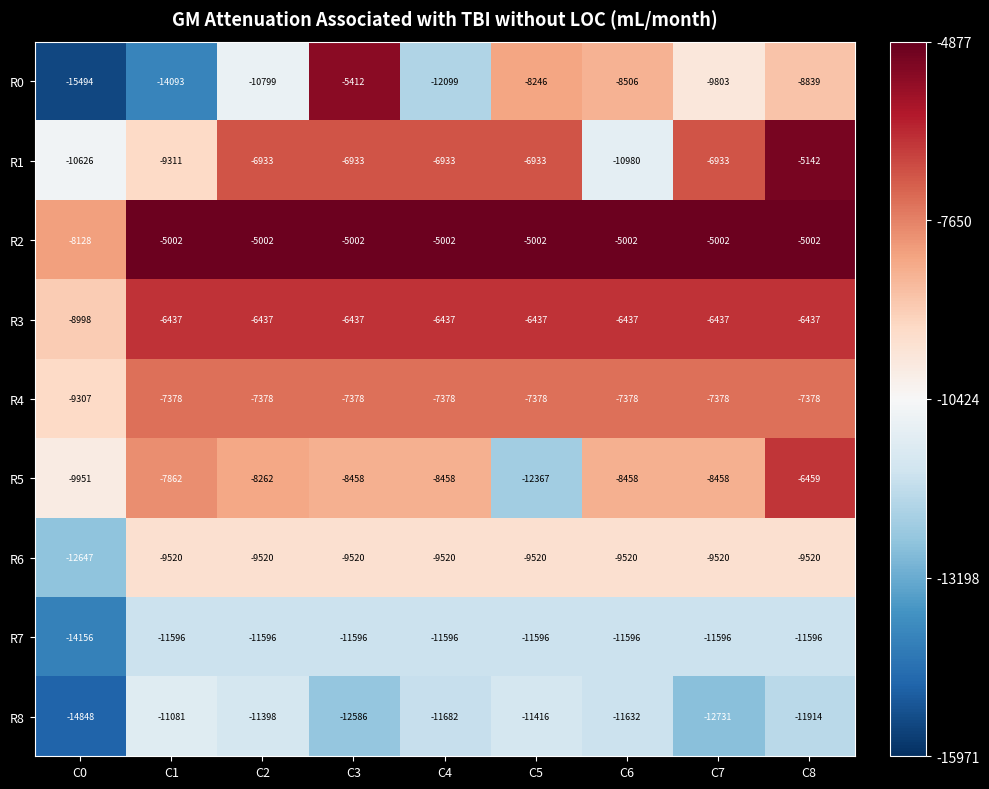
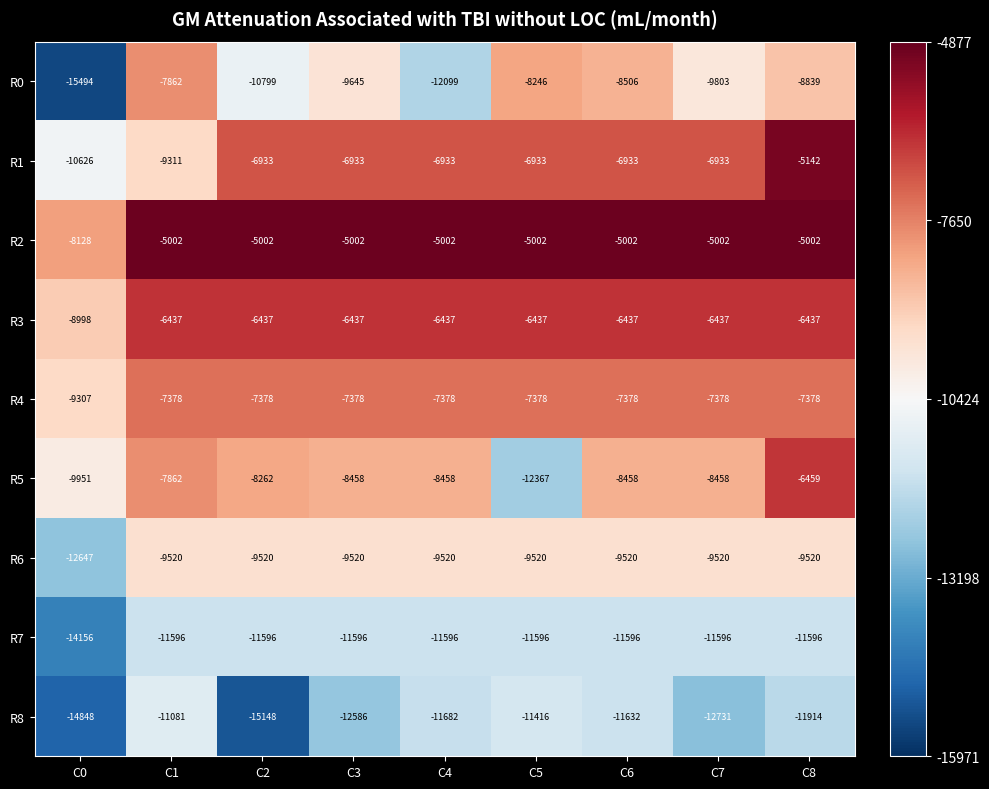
R0, C1: -14093 -> -7862
R0, C3: -5412 -> -9645
R1, C6: -10980 -> -6933
R8, C2: -11398 -> -15148
